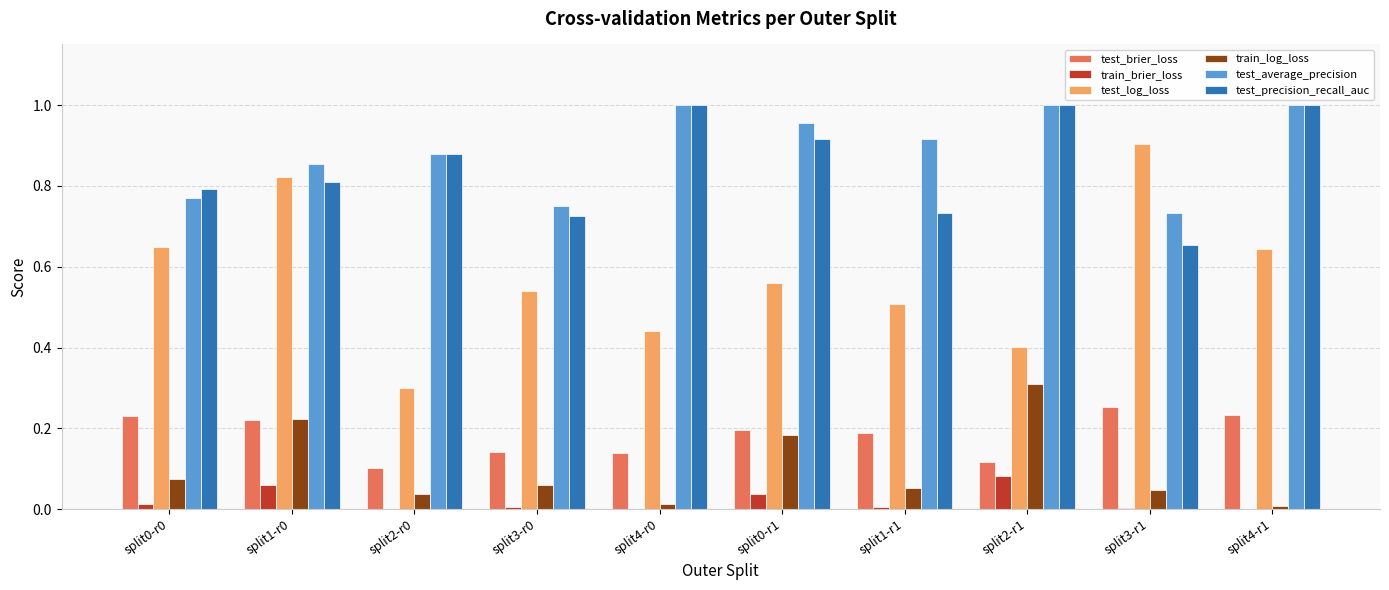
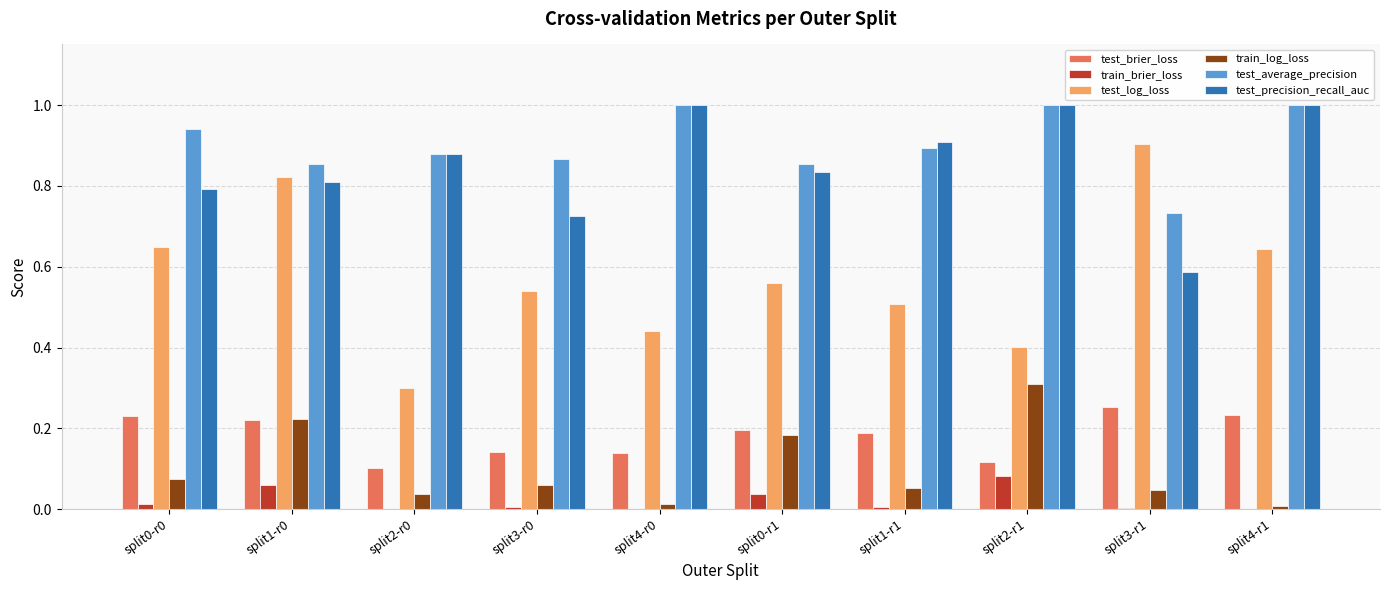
test_average_precision, split0-r0: 0.77 -> 0.94
test_average_precision, split3-r0: 0.75 -> 0.87
test_average_precision, split0-r1: 0.95 -> 0.85
test_precision_recall_auc, split0-r1: 0.92 -> 0.84
test_average_precision, split1-r1: 0.92 -> 0.89
test_precision_recall_auc, split1-r1: 0.73 -> 0.91
test_precision_recall_auc, split3-r1: 0.65 -> 0.59
